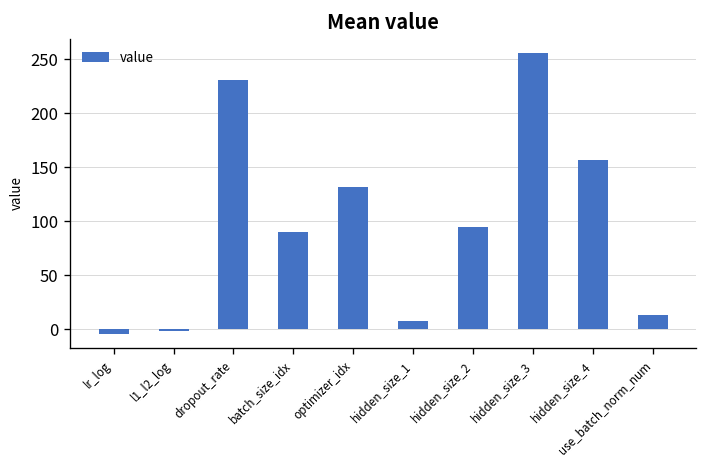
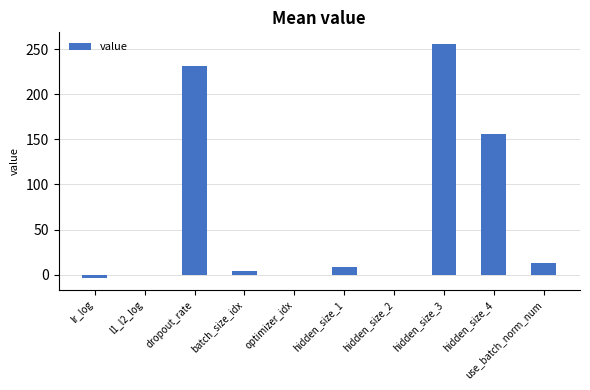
batch_size_idx: 90 -> 0
optimizer_idx: 130 -> 0
hidden_size_2: 90 -> 0
